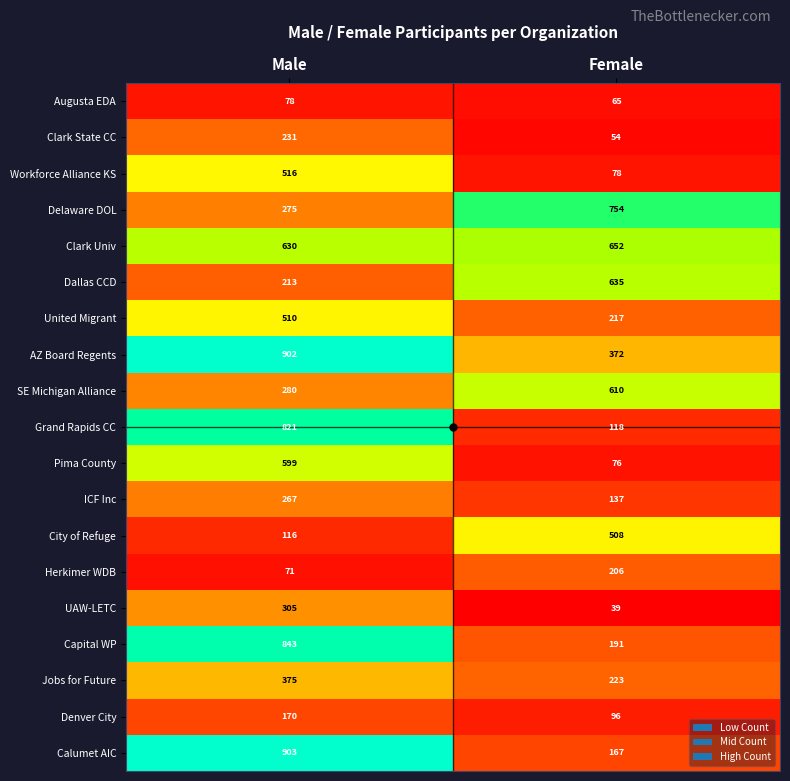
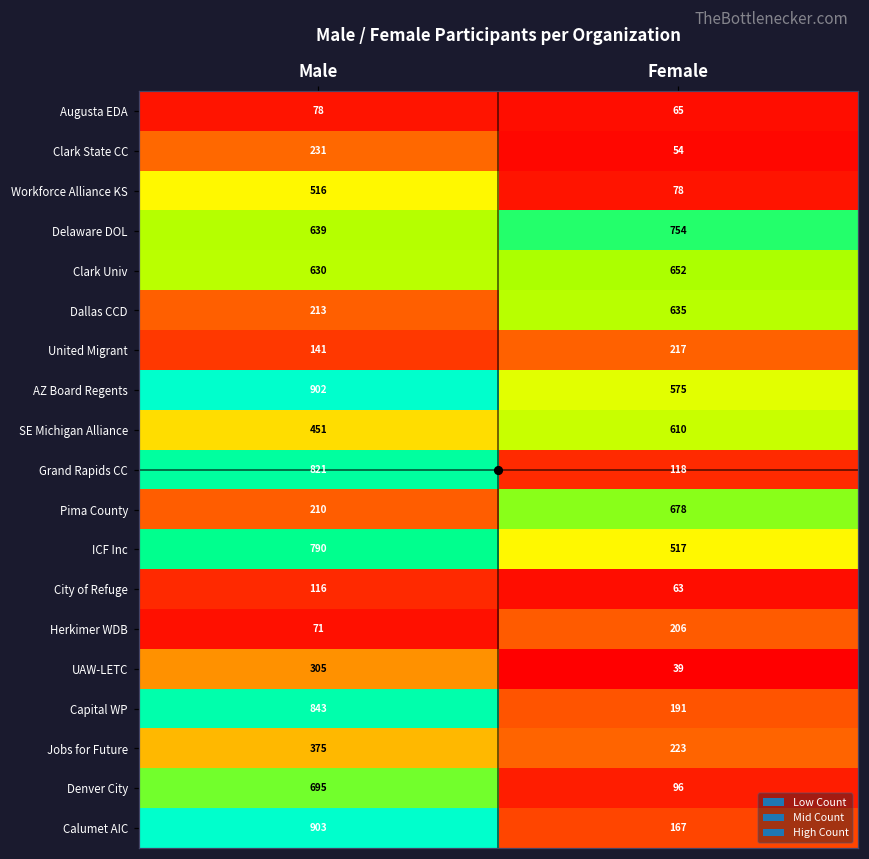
Delaware DOL, Male: 275 -> 639
United Migrant, Male: 510 -> 141
AZ Board Regents, Female: 372 -> 575
SE Michigan Alliance, Male: 280 -> 451
Pima County, Male: 599 -> 210
Pima County, Female: 76 -> 678
ICF Inc, Male: 267 -> 790
ICF Inc, Female: 137 -> 517
City of Refuge, Female: 508 -> 63
Denver City, Male: 170 -> 695
